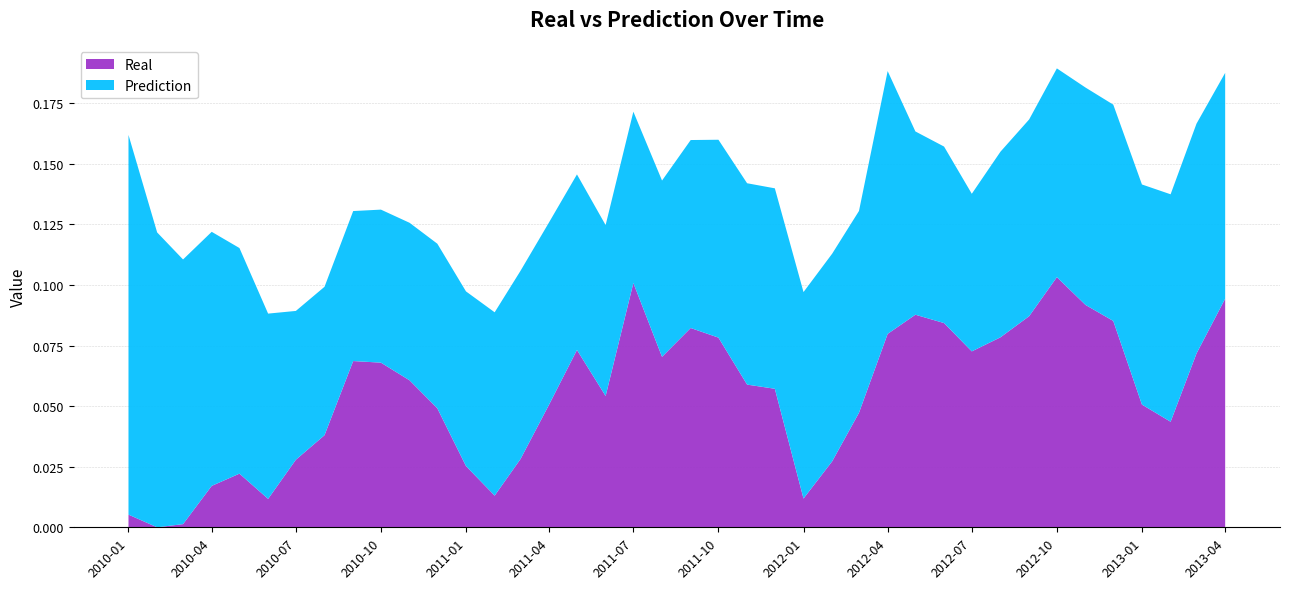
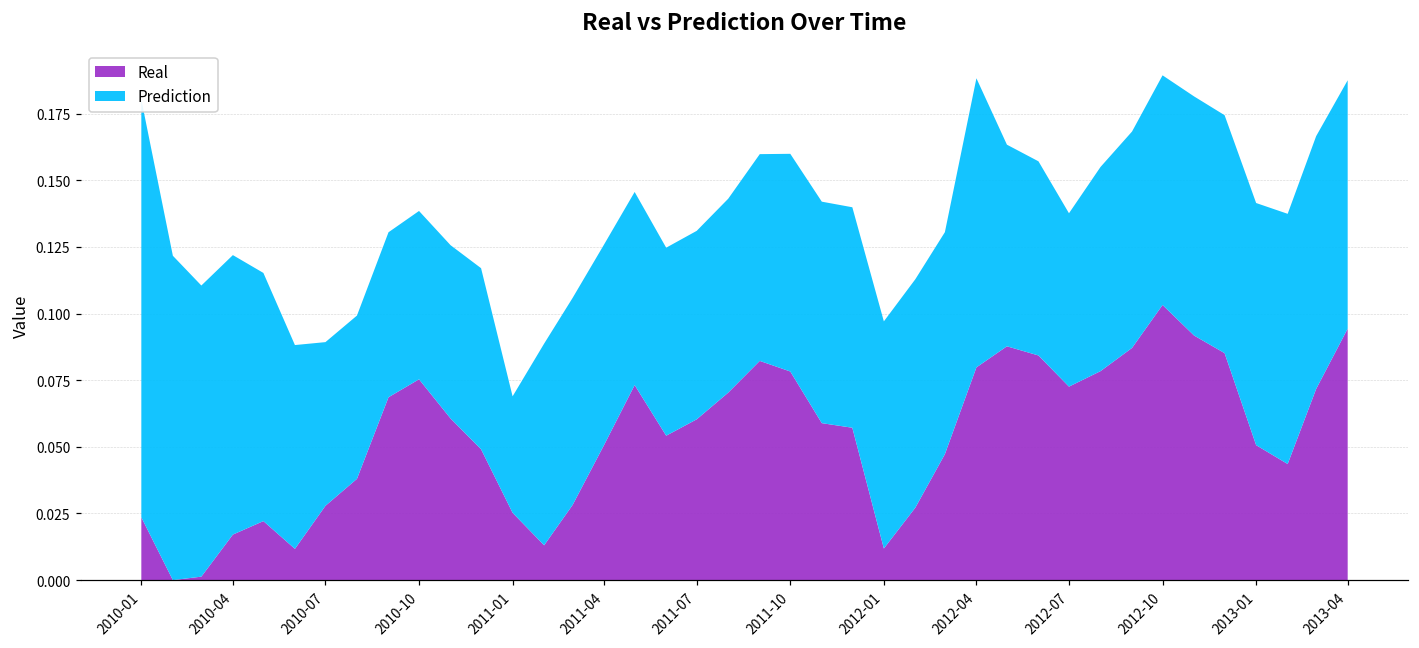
Real, 2010-01: 0.005 -> 0.024
Real, 2010-10: 0.068 -> 0.075
Prediction, 2011-01: 0.072 -> 0.044
Real, 2011-07: 0.101 -> 0.060
